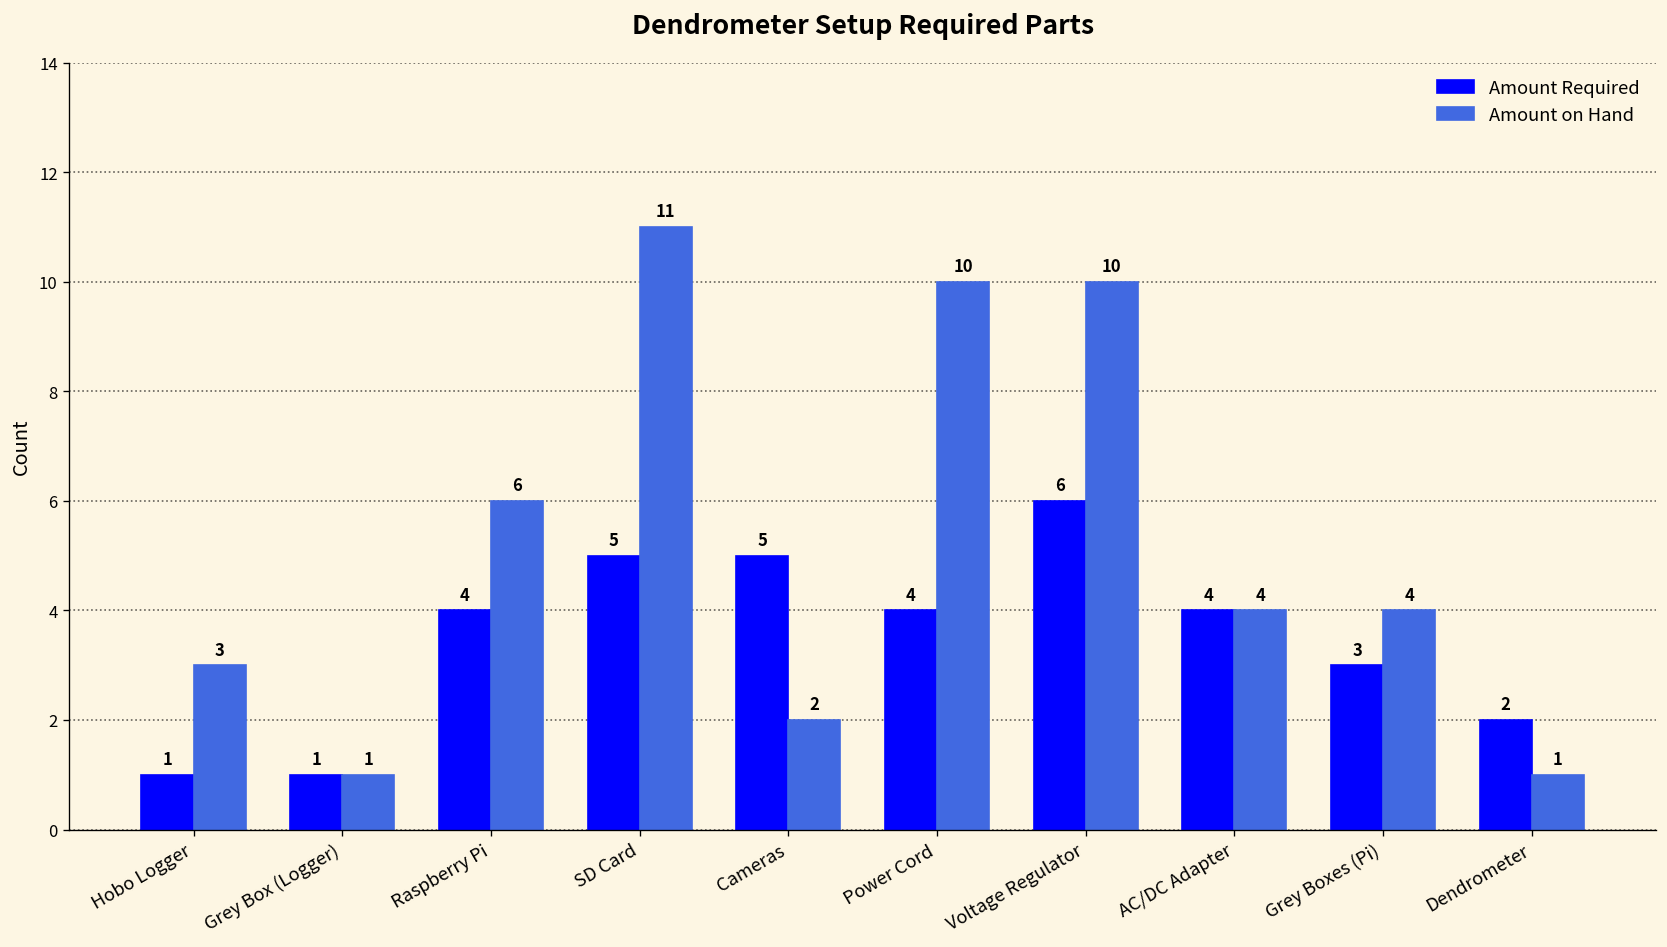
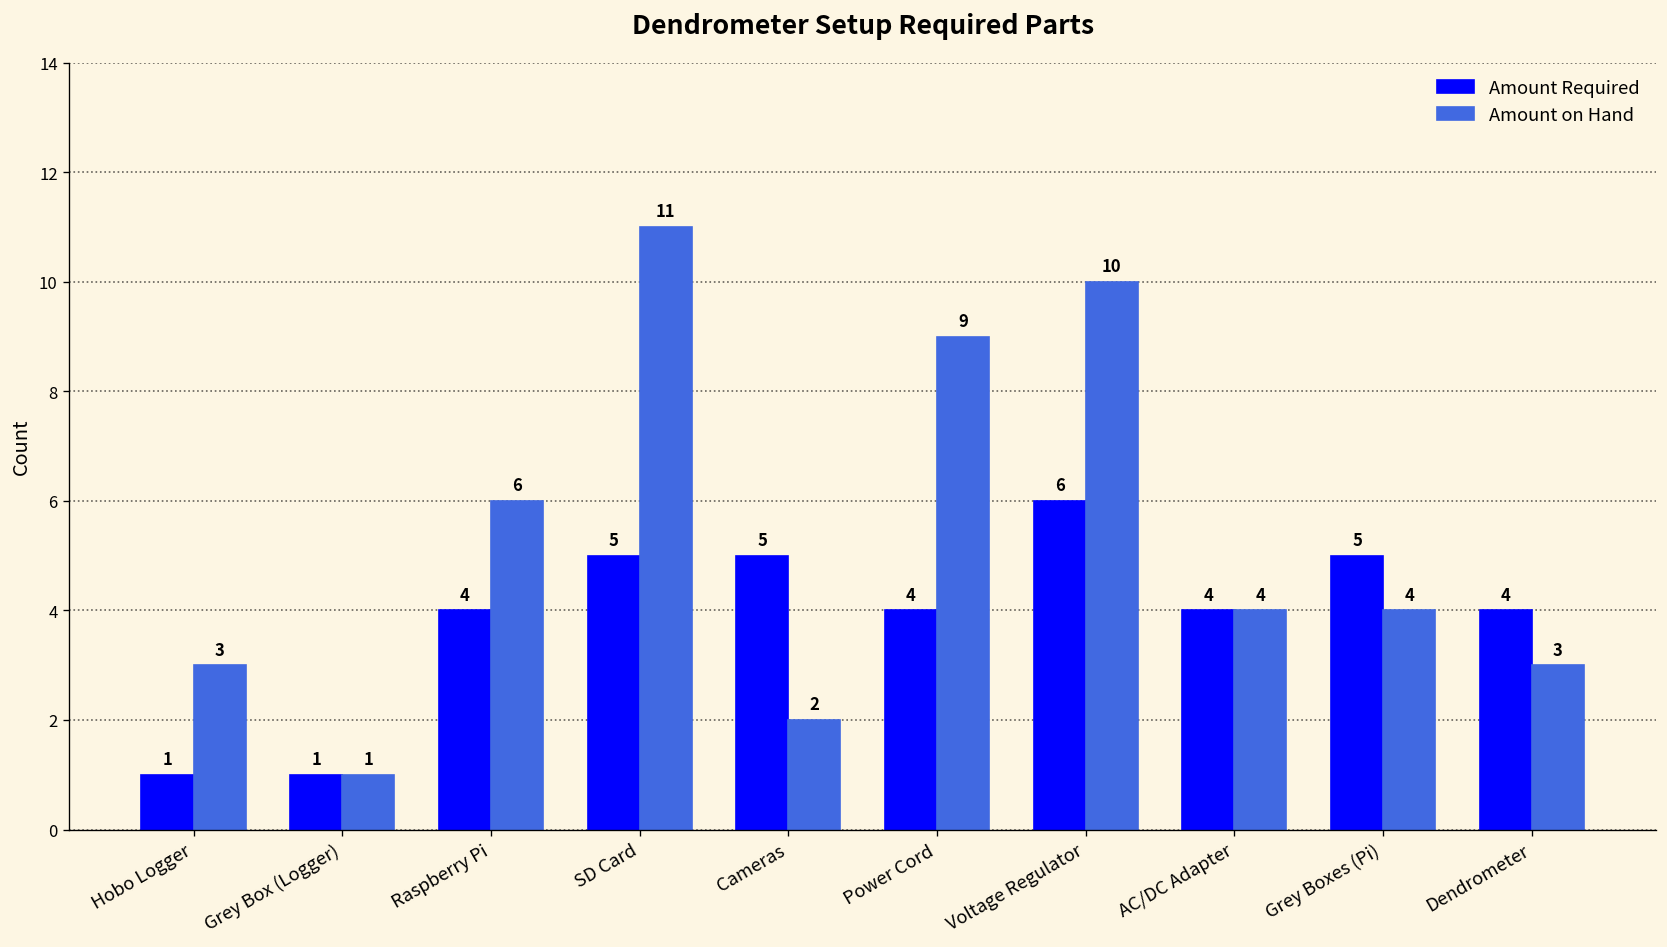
Amount on Hand, Power Cord: 10 -> 9
Amount Required, Grey Boxes (Pi): 3 -> 5
Amount Required, Dendrometer: 2 -> 4
Amount on Hand, Dendrometer: 1 -> 3
